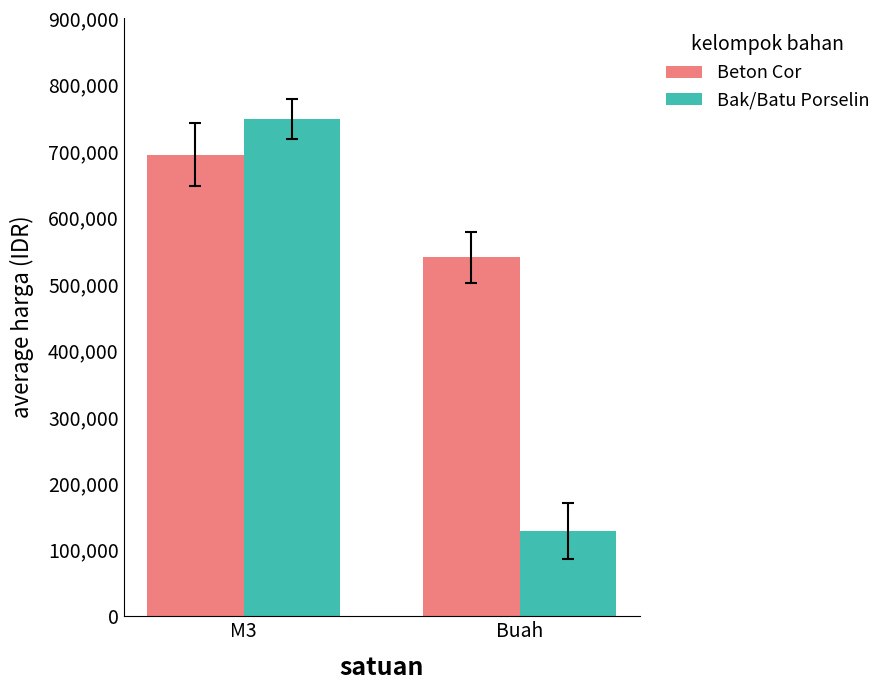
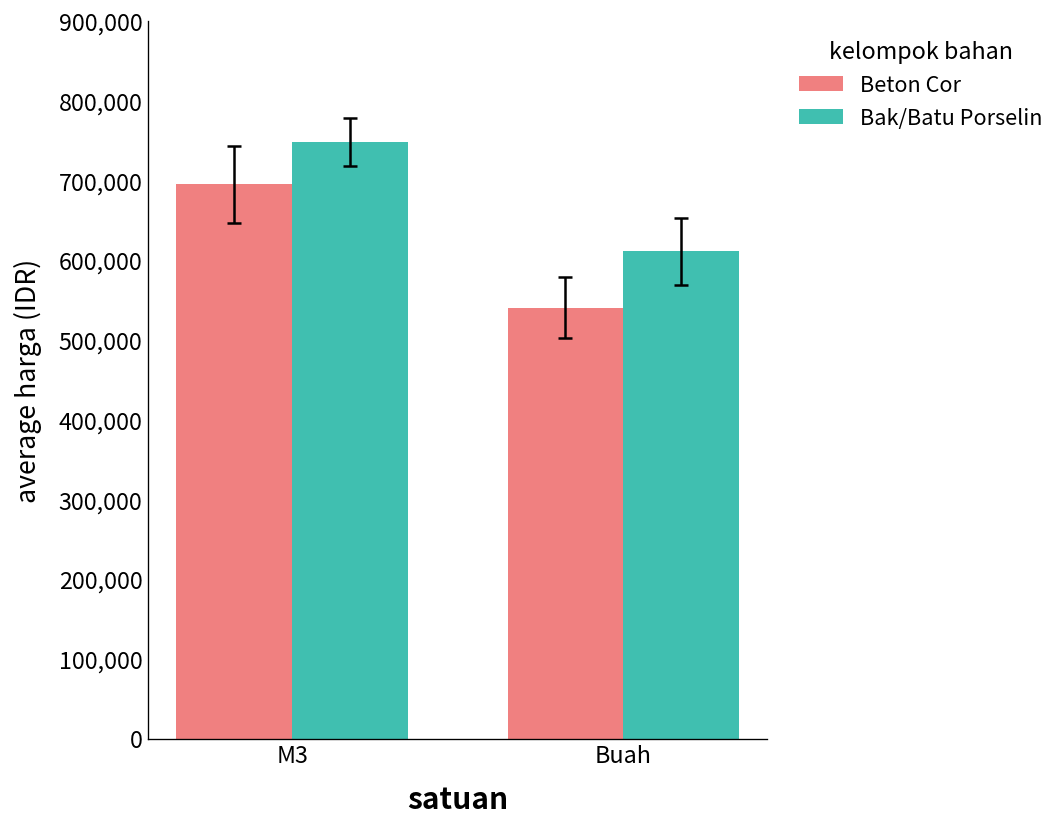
Bak/Batu Porselin, Buah: 130,000 -> 610,000
